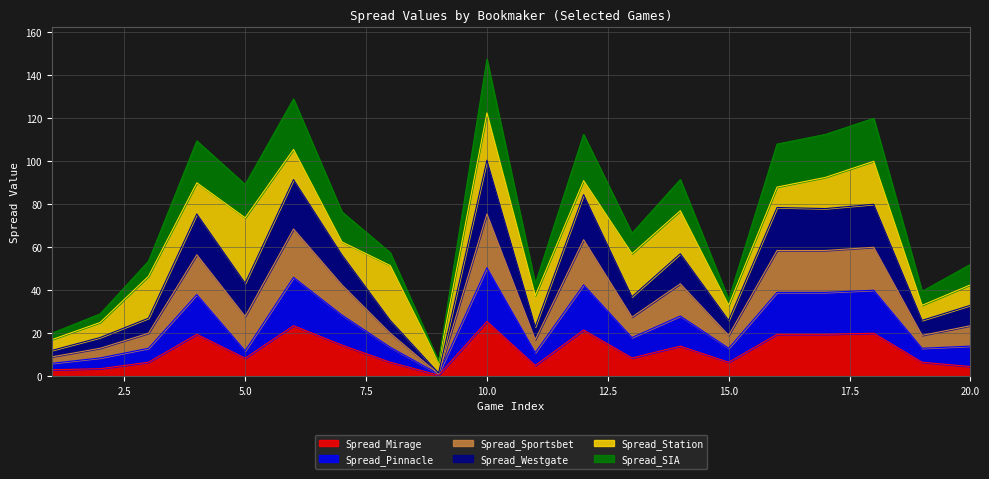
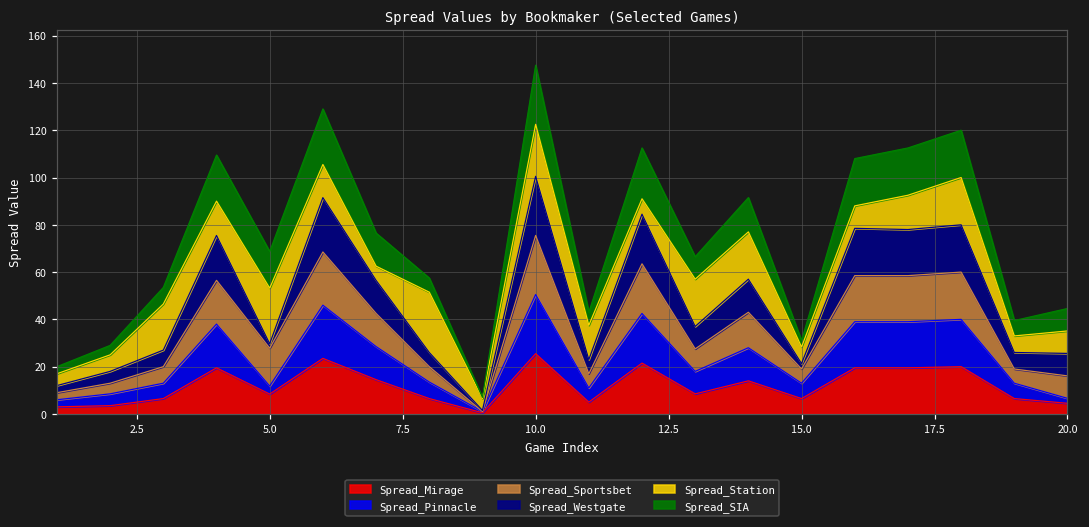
Spread_Westgate, 5.0: 15 -> 2
Spread_Station, 5.0: 30 -> 24
Spread_Westgate, 15.0: 7 -> 2
Spread_Pinnacle, 20.0: 10 -> 2
